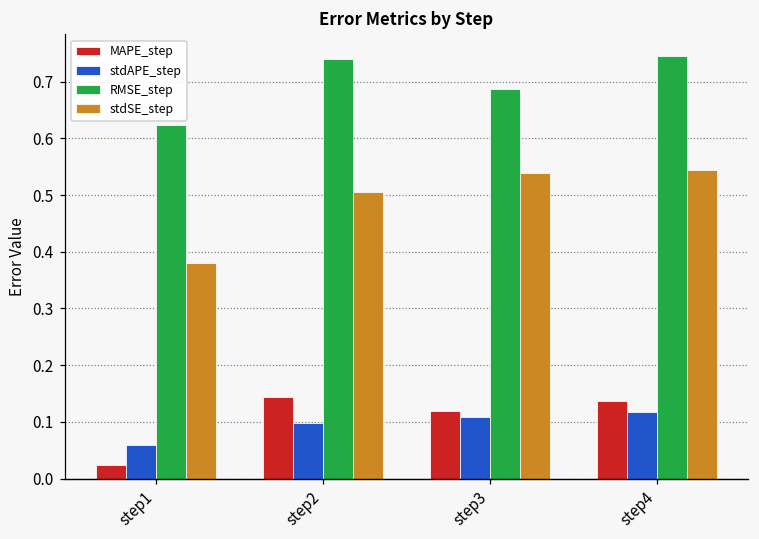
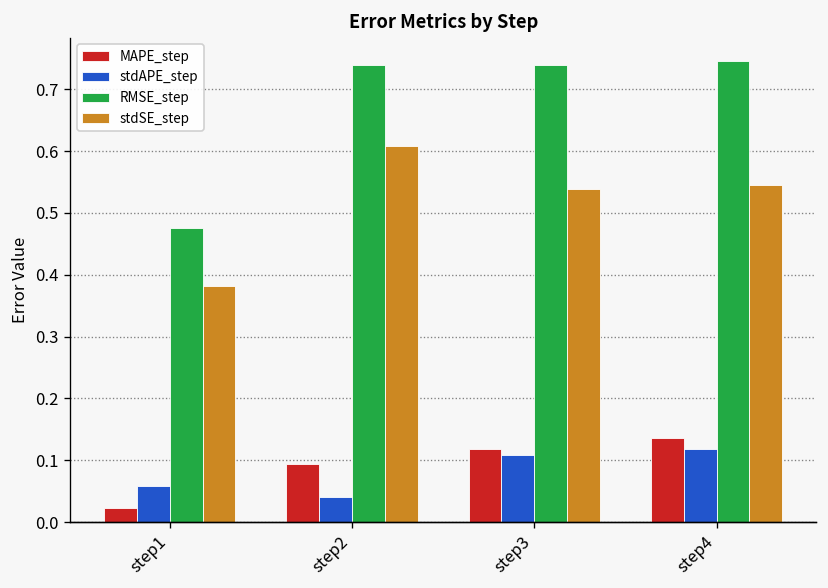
RMSE_step, step1: 0.62 -> 0.48
MAPE_step, step2: 0.14 -> 0.09
stdAPE_step, step2: 0.10 -> 0.04
stdSE_step, step2: 0.51 -> 0.61
RMSE_step, step3: 0.69 -> 0.74
